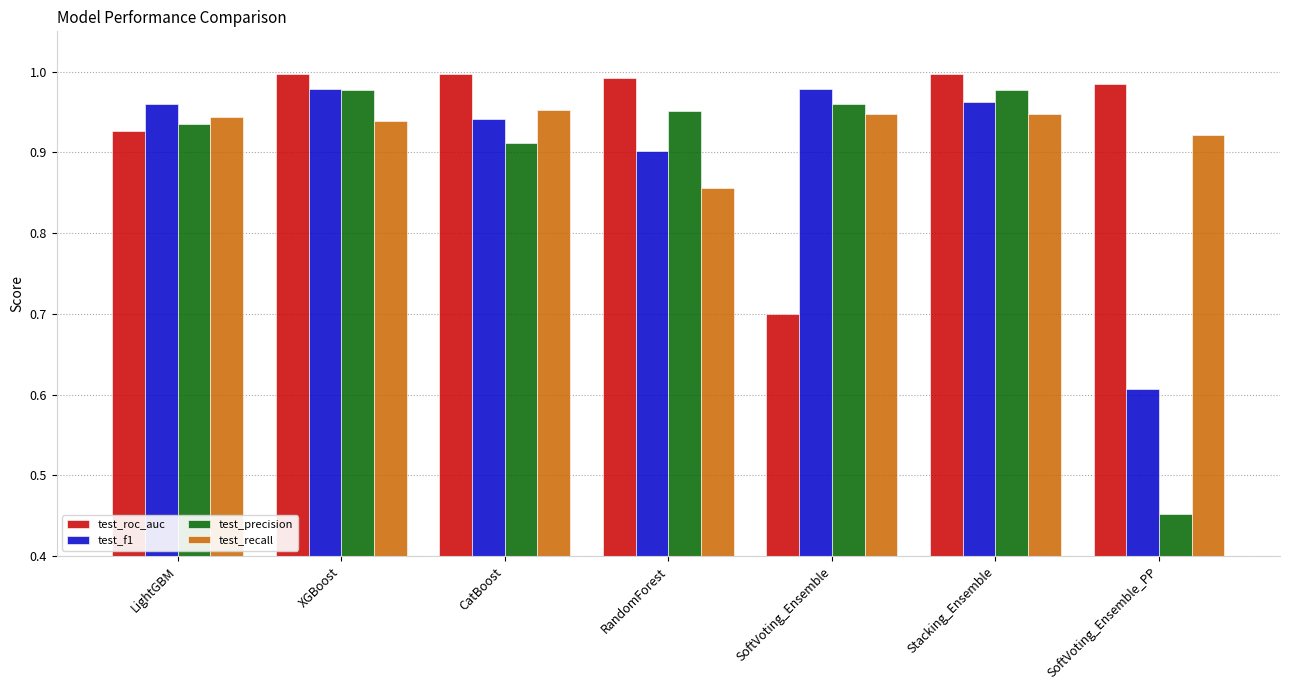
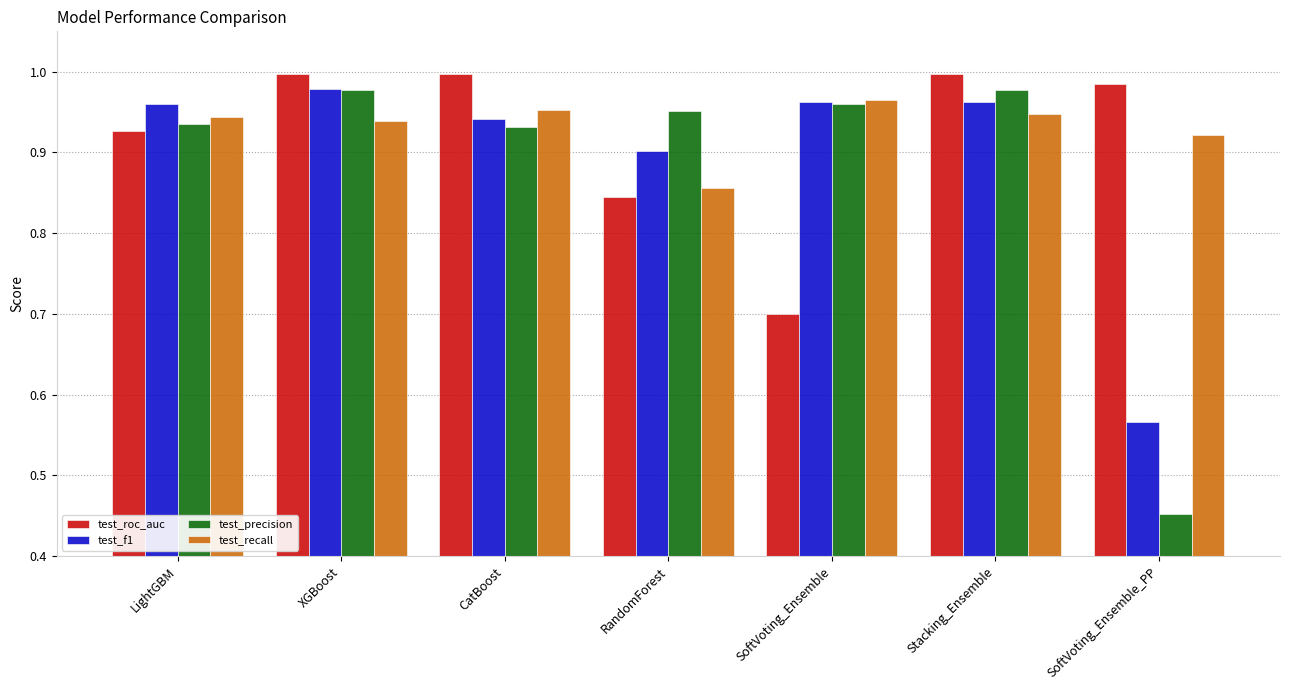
test_precision, CatBoost: 0.91 -> 0.93
test_roc_auc, RandomForest: 0.99 -> 0.84
test_f1, SoftVoting_Ensemble: 0.98 -> 0.96
test_recall, SoftVoting_Ensemble: 0.95 -> 0.97
test_f1, SoftVoting_Ensemble_PP: 0.61 -> 0.57
